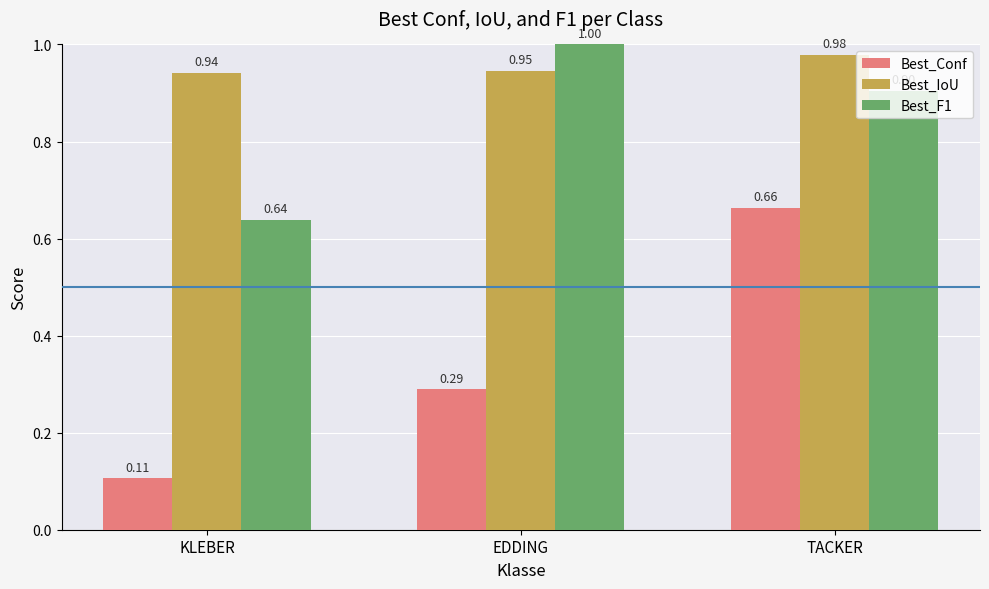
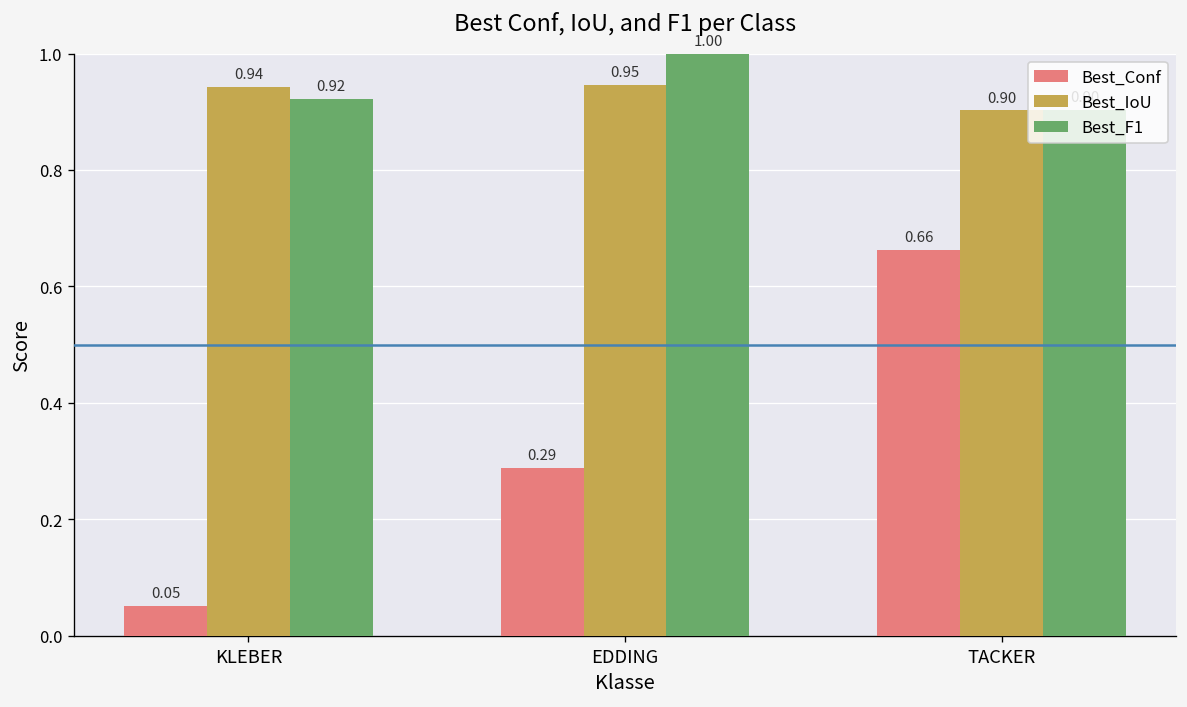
Best_Conf, KLEBER: 0.11 -> 0.05
Best_F1, KLEBER: 0.64 -> 0.92
Best_IoU, TACKER: 0.98 -> 0.90
